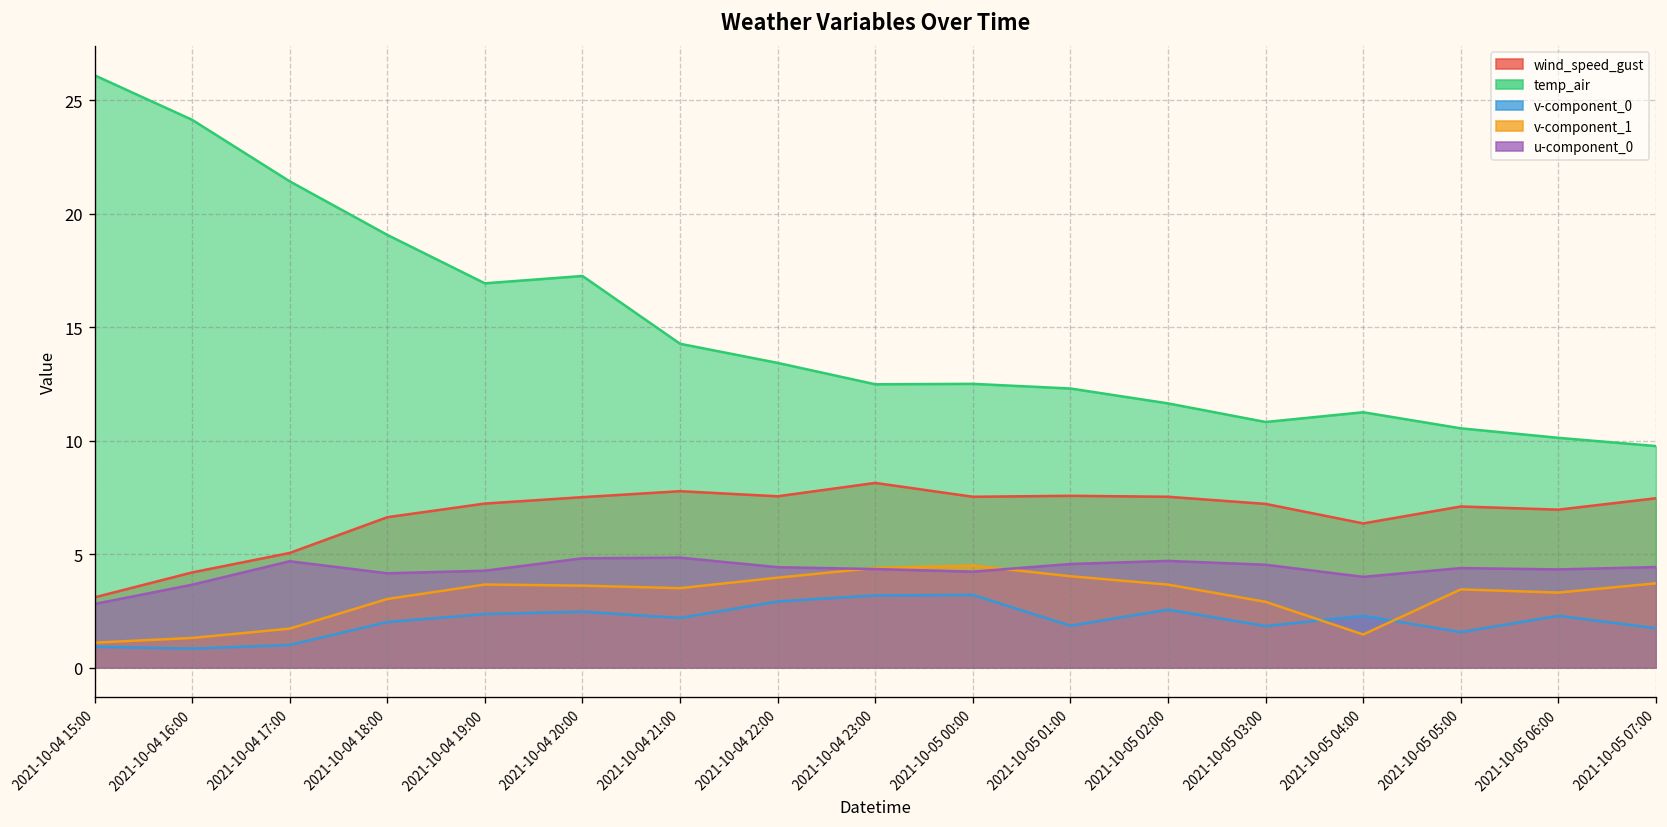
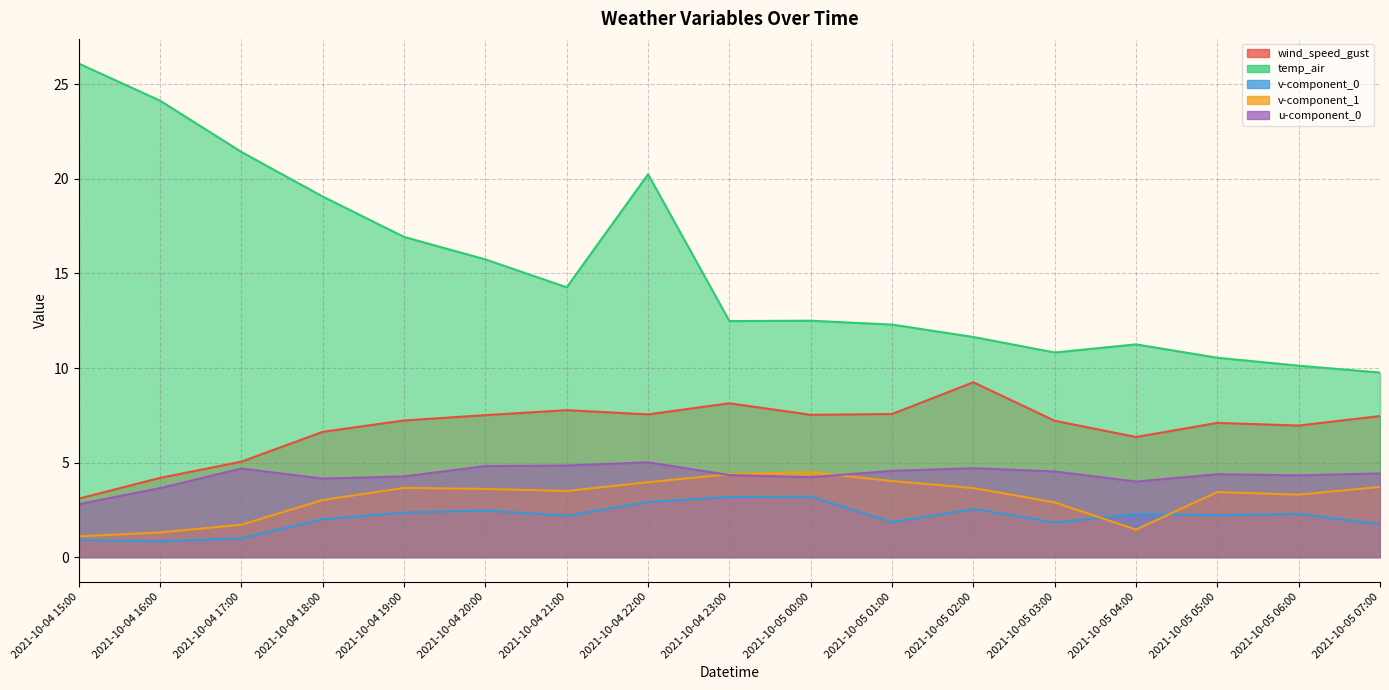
temp_air, 2021-10-04 20:00: 17.3 -> 15.7
temp_air, 2021-10-04 22:00: 13.4 -> 20.2
u-component_0, 2021-10-04 22:00: 4.4 -> 5.0
wind_speed_gust, 2021-10-05 02:00: 7.5 -> 9.2
v-component_0, 2021-10-05 05:00: 1.6 -> 2.2
